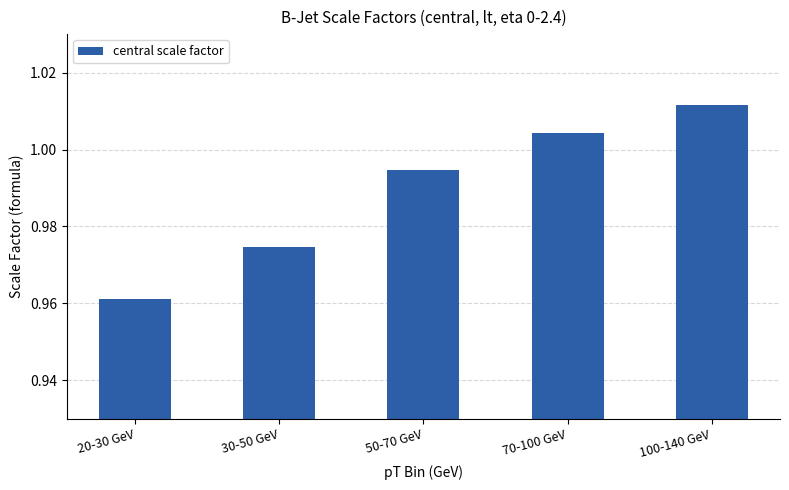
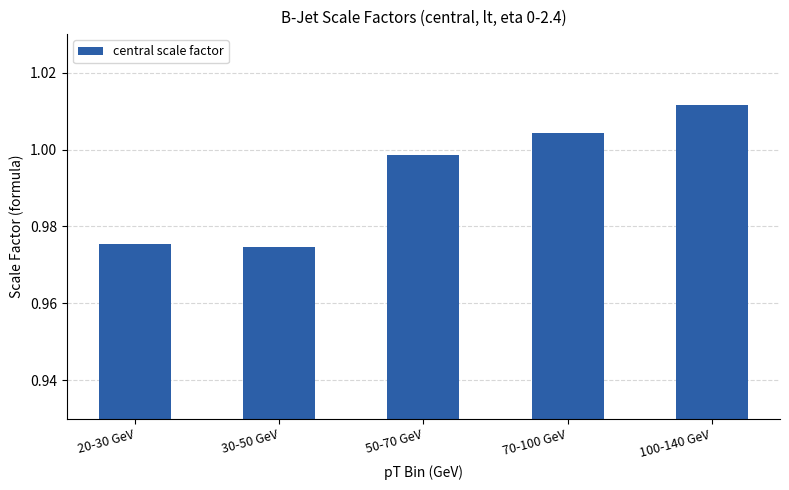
20-30 GeV: 0.961 -> 0.975
50-70 GeV: 0.995 -> 0.998
